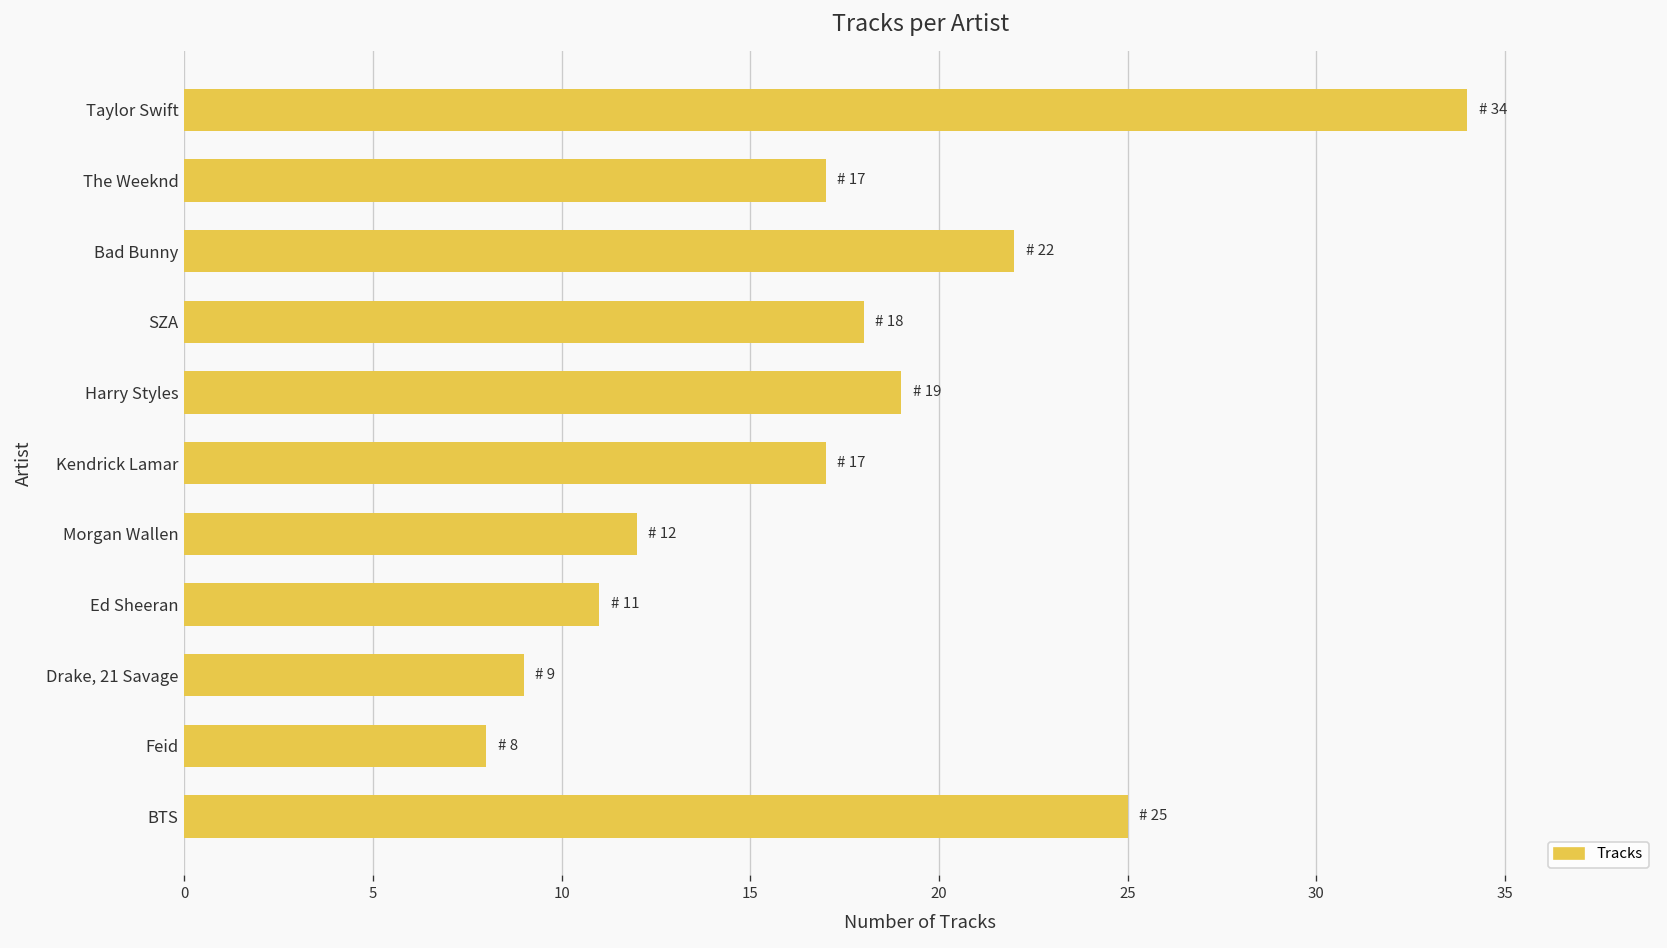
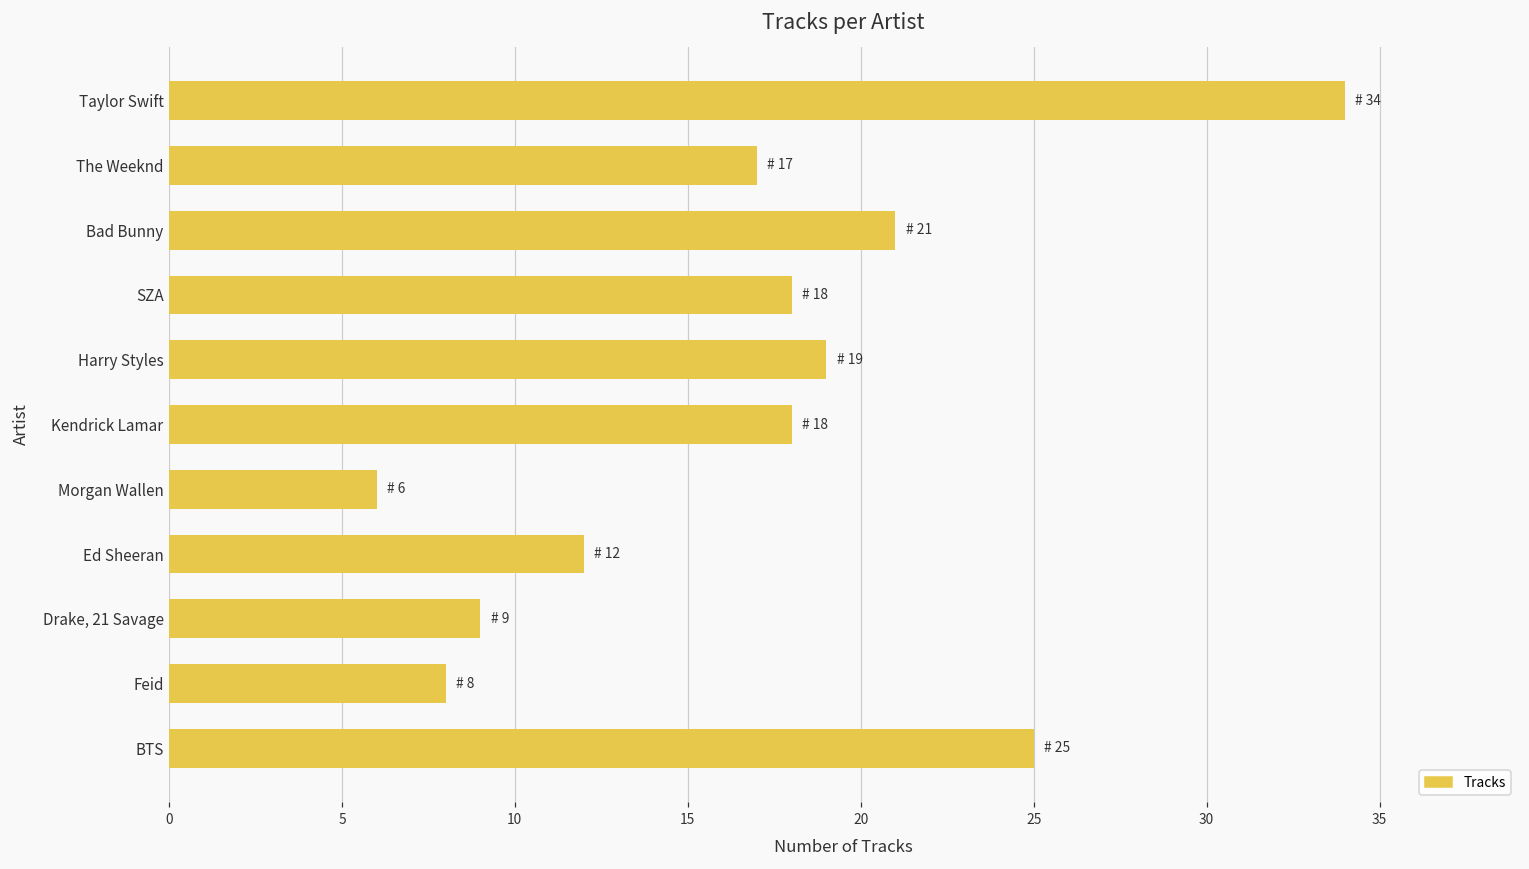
Bad Bunny: 22 -> 21
Kendrick Lamar: 17 -> 18
Morgan Wallen: 12 -> 6
Ed Sheeran: 11 -> 12
